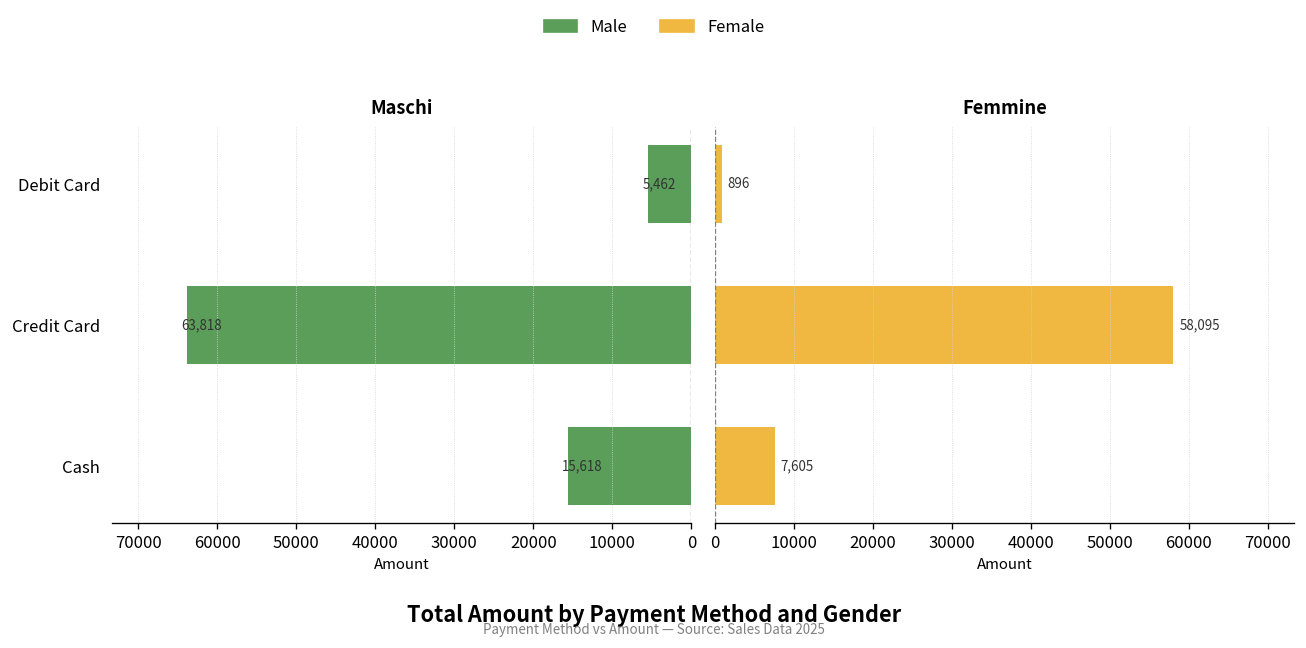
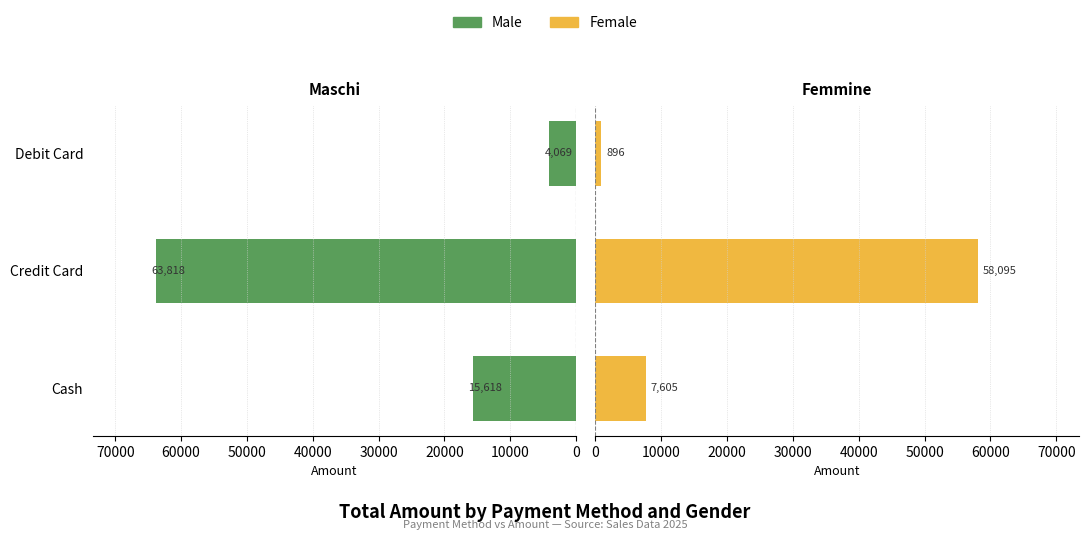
Maschi, Debit Card: 5,462 -> 4,069
